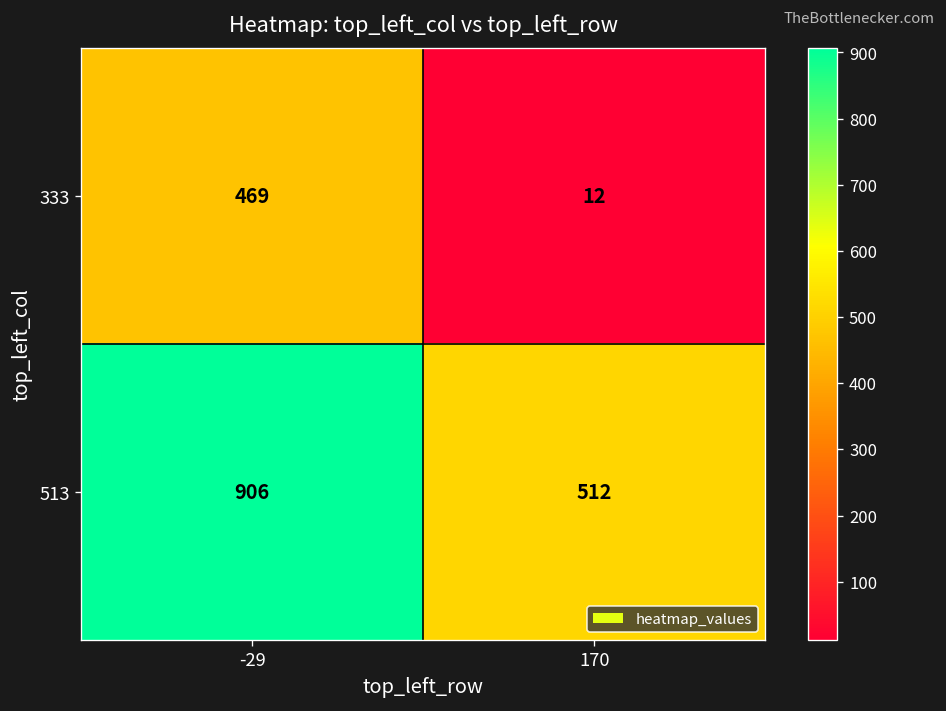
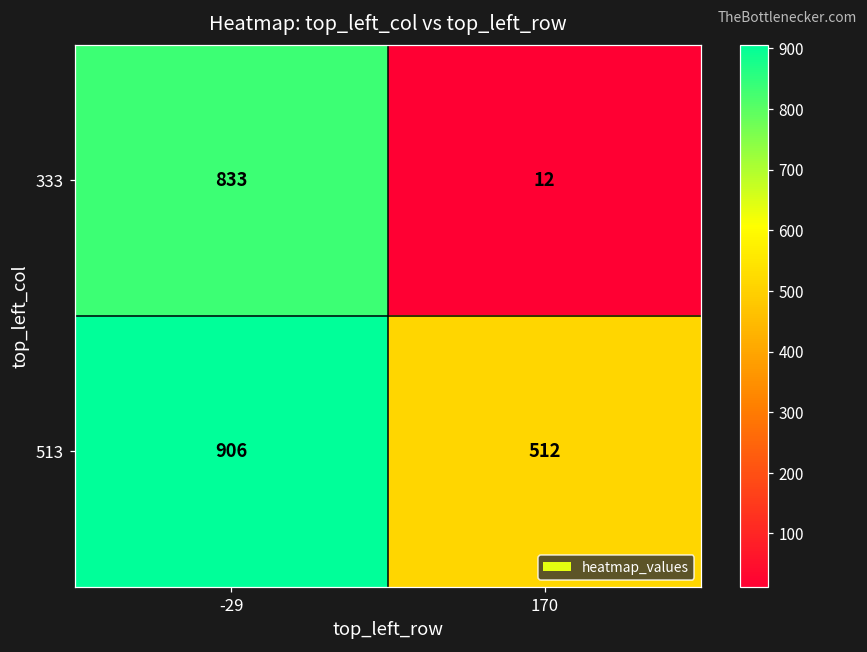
333, -29: 469 -> 833
